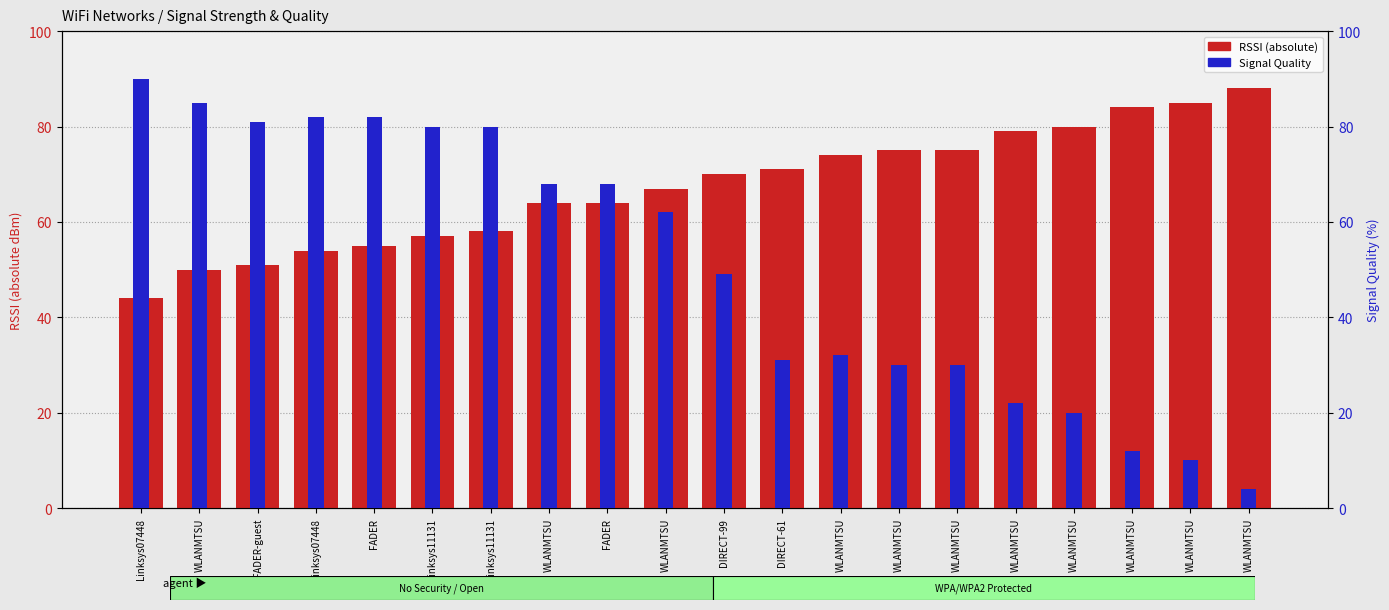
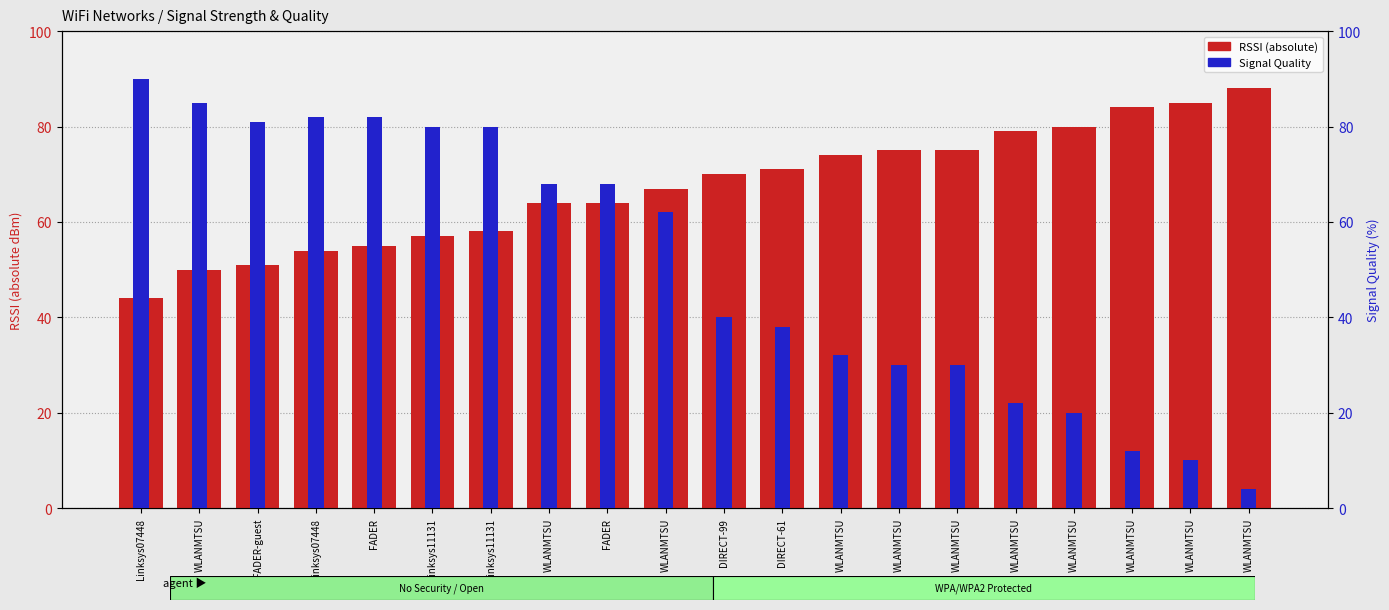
Signal Quality, DIRECT-99: 49 -> 40
Signal Quality, DIRECT-61: 31 -> 38
